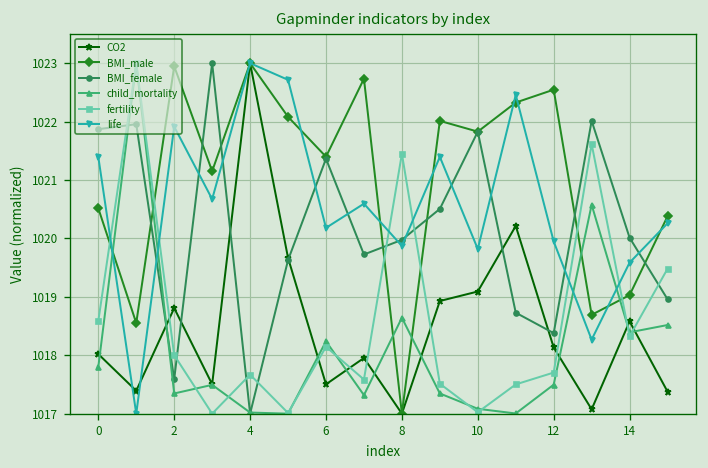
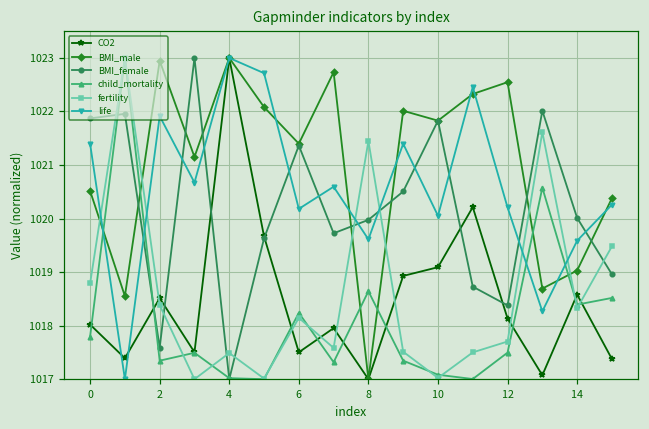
fertility, 0: 1018.6 -> 1018.8
CO2, 2: 1018.8 -> 1018.5
fertility, 2: 1018.0 -> 1018.4
fertility, 4: 1017.7 -> 1017.5
life, 8: 1019.9 -> 1019.6
life, 10: 1019.8 -> 1020.1
life, 12: 1019.9 -> 1020.2
